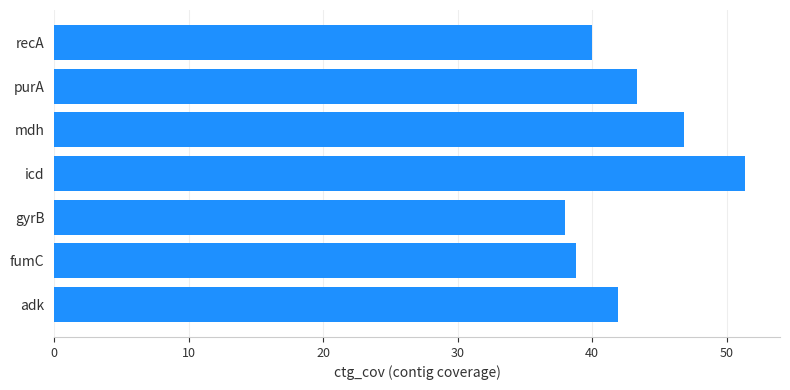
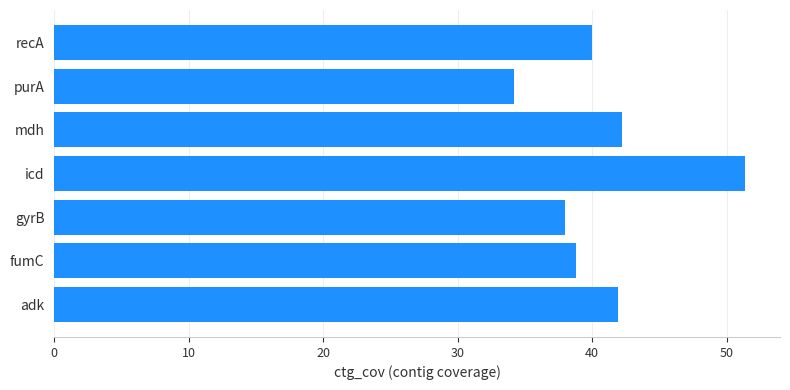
purA: 43.3 -> 34.2
mdh: 46.8 -> 42.2
